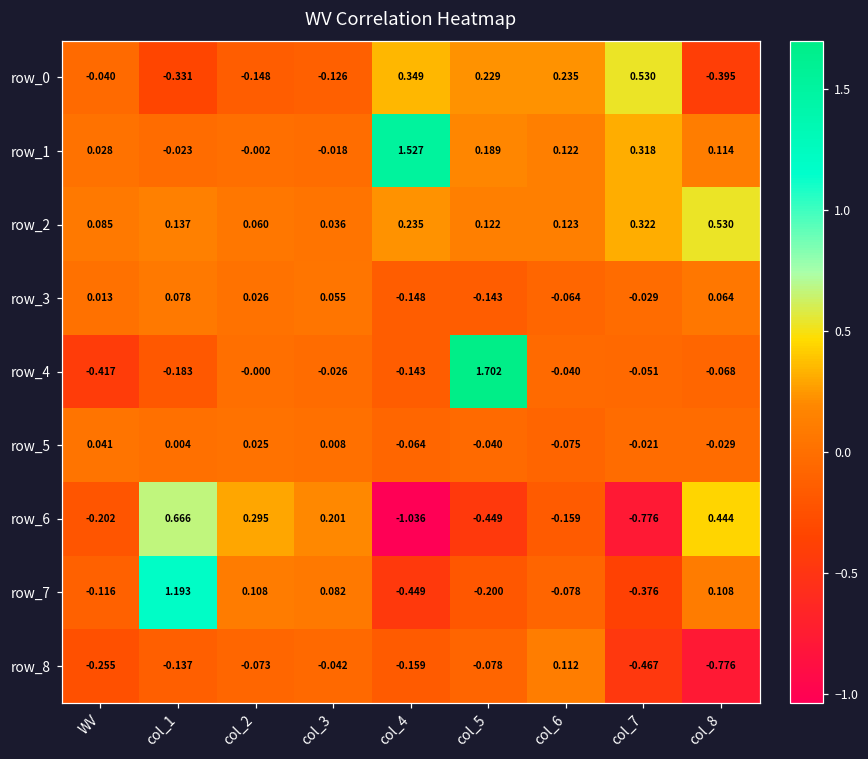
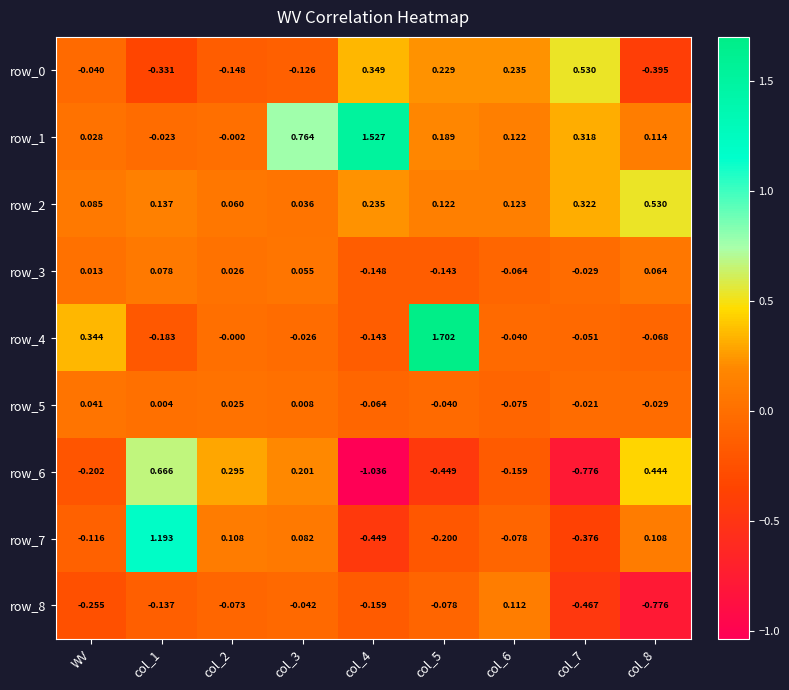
row_1, col_3: -0.018 -> 0.764
row_4, WV: -0.417 -> 0.344
